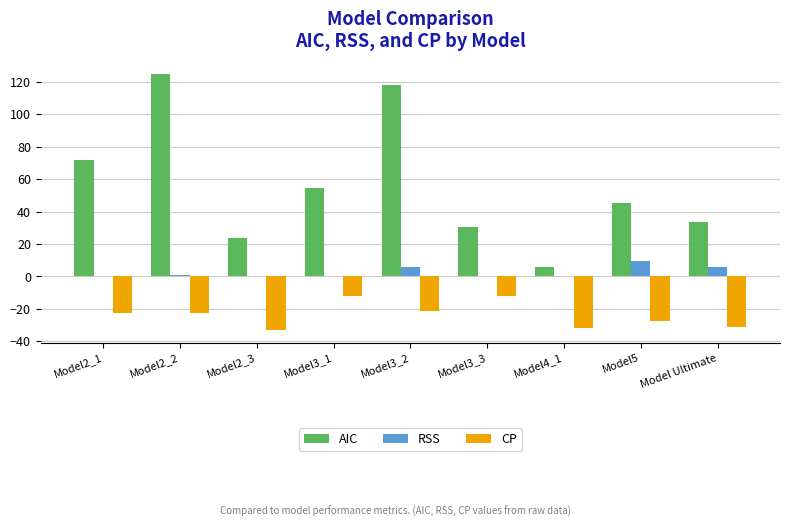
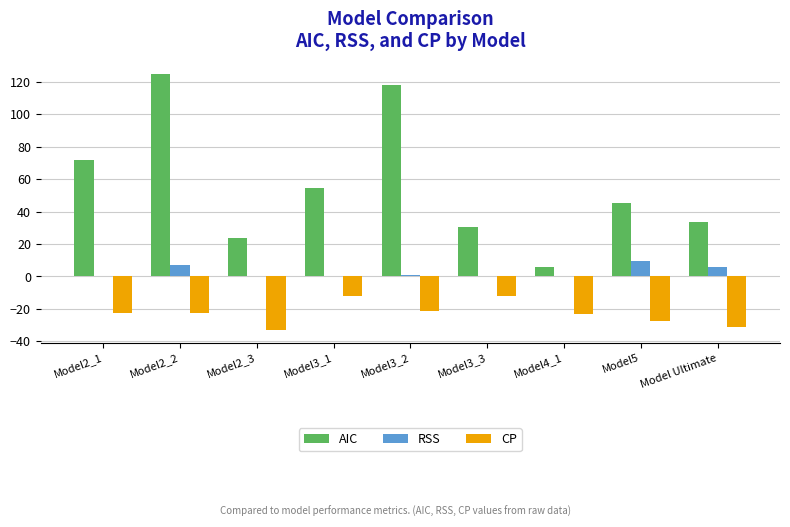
RSS, Model2_2: 1 -> 7
RSS, Model3_2: 6 -> 1
CP, Model4_1: -32 -> -23
